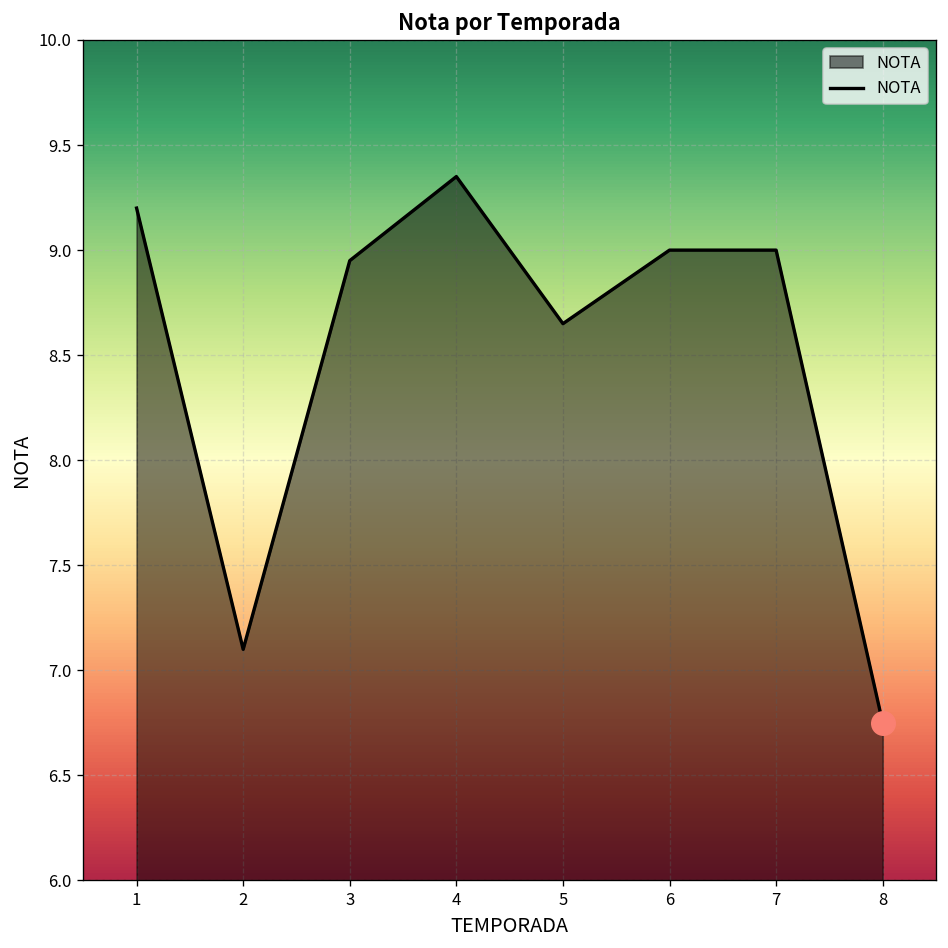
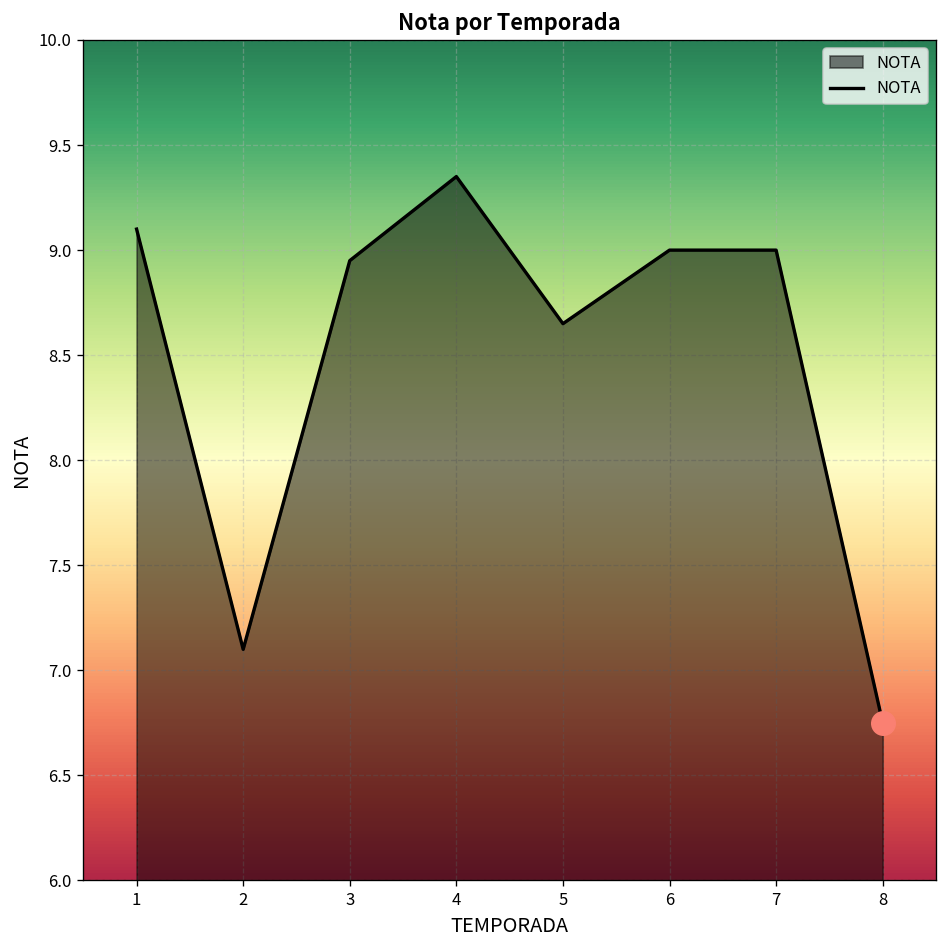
NOTA, 1: 9.2 -> 9.1
